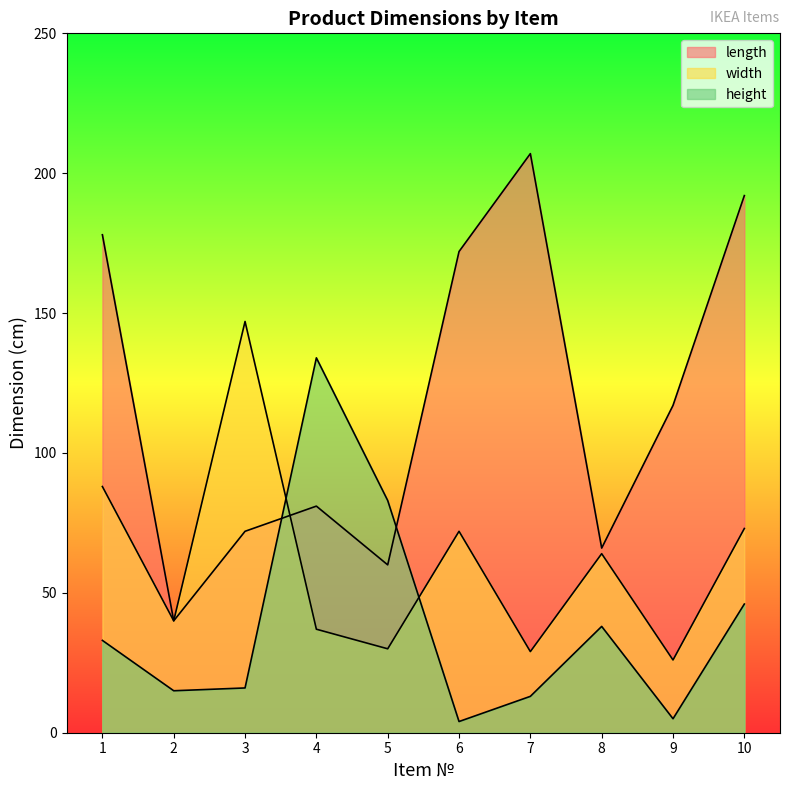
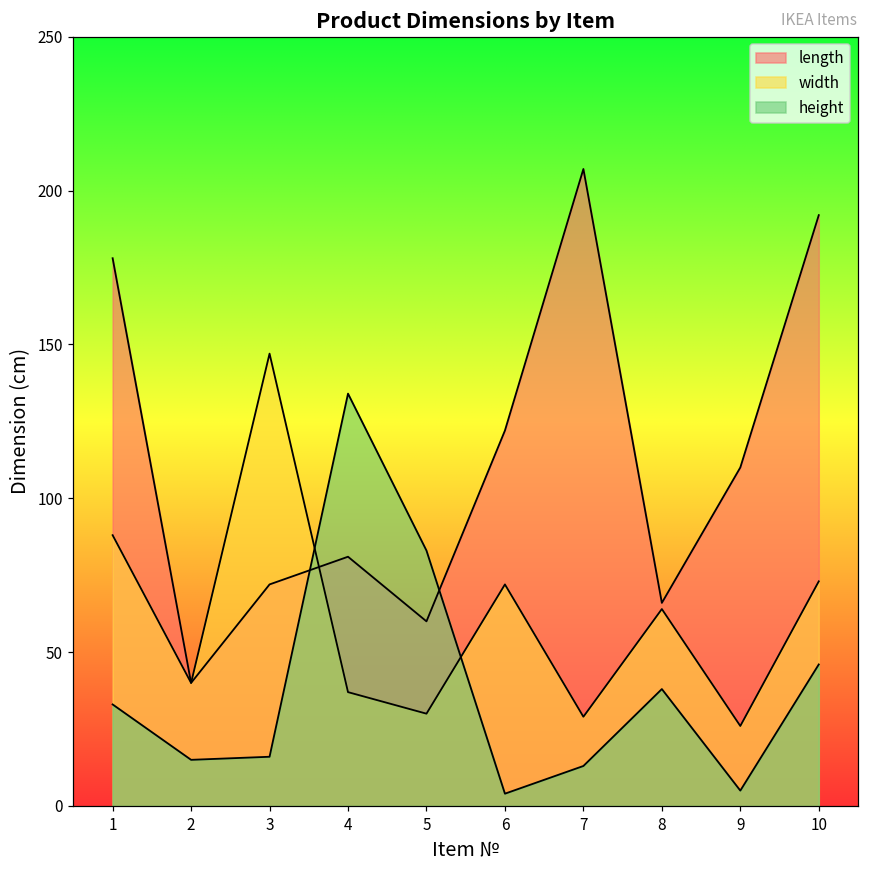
length, 6: 172 -> 122
length, 9: 117 -> 110
